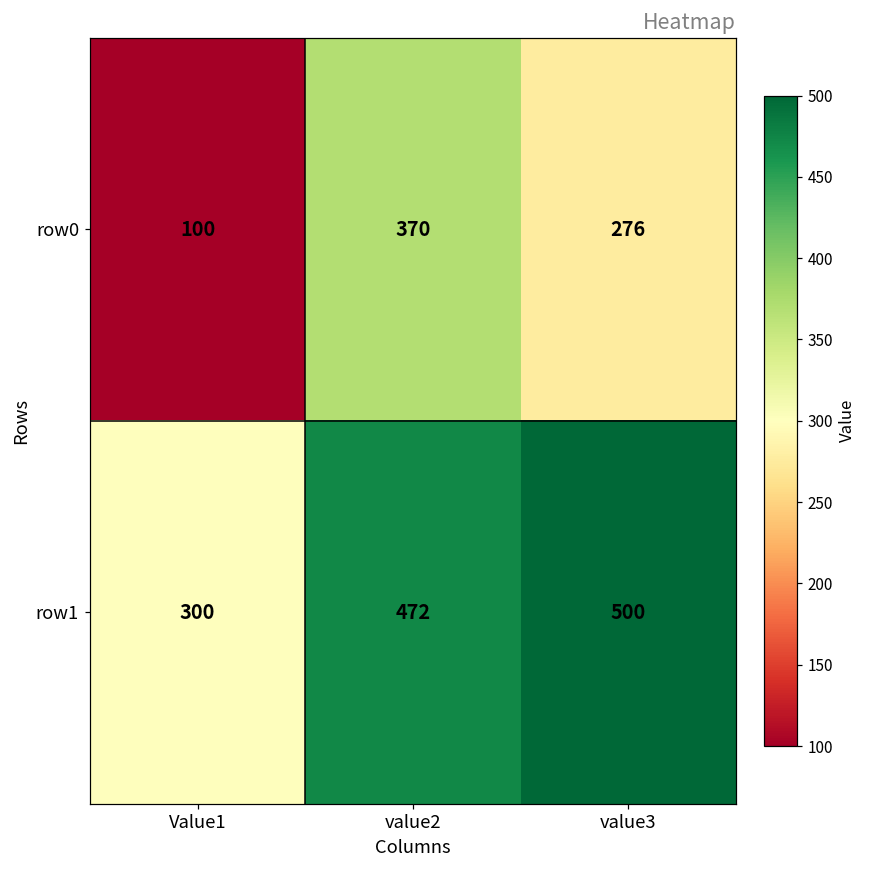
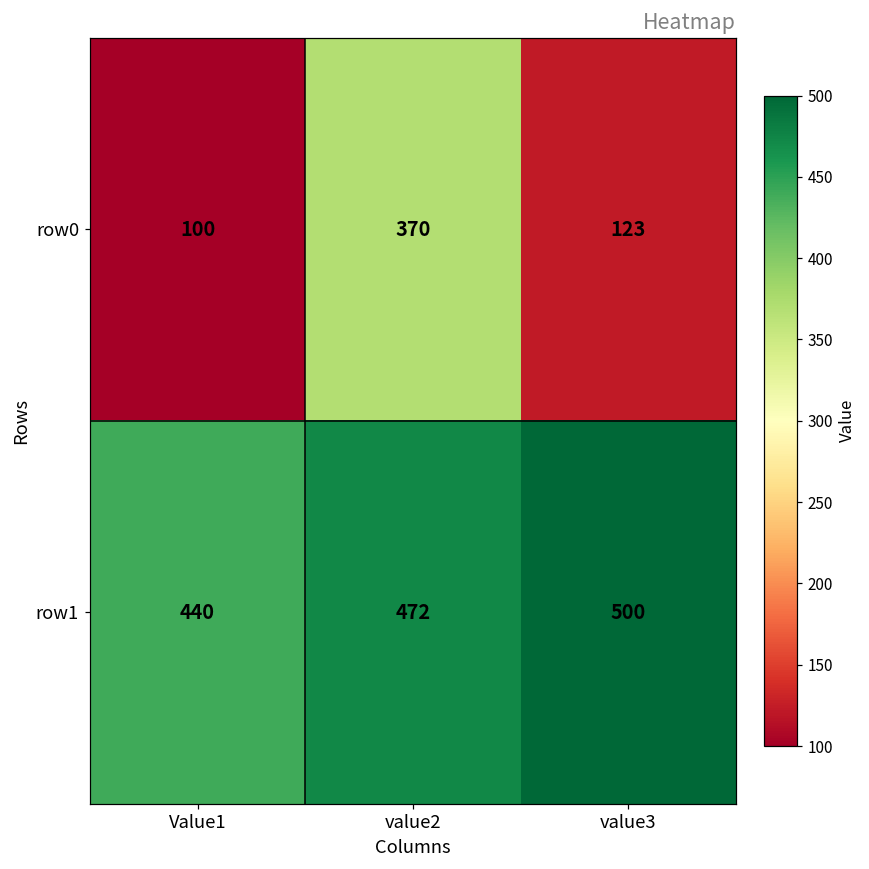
row0, value3: 276 -> 123
row1, Value1: 300 -> 440
